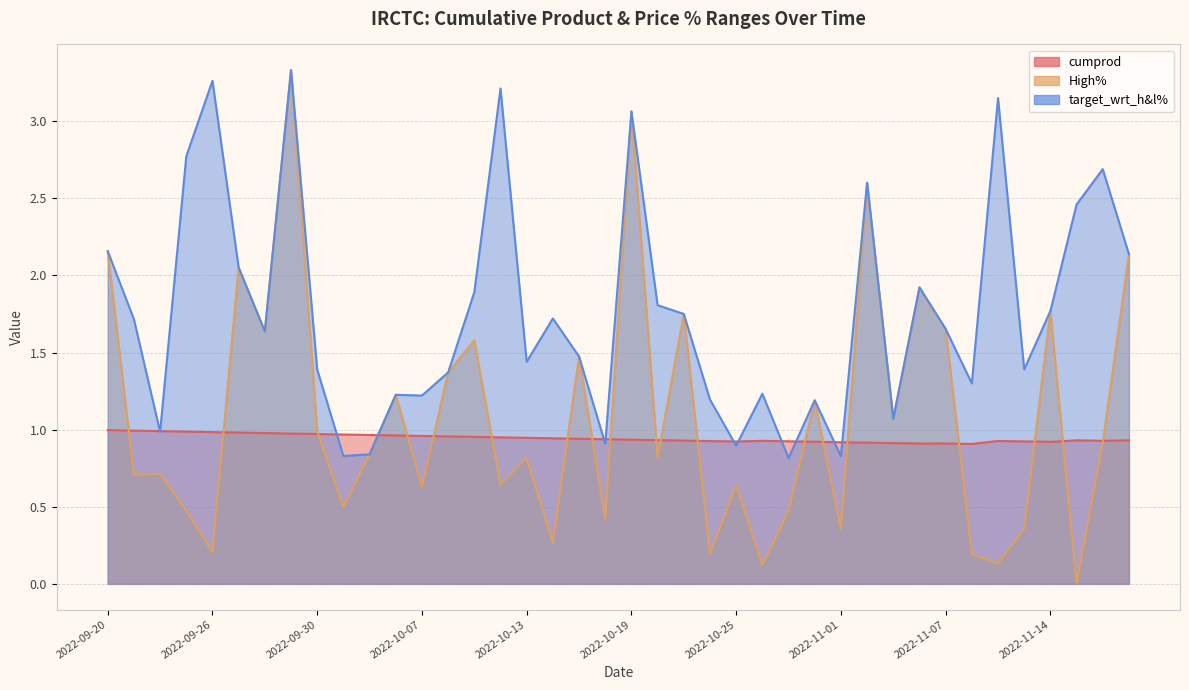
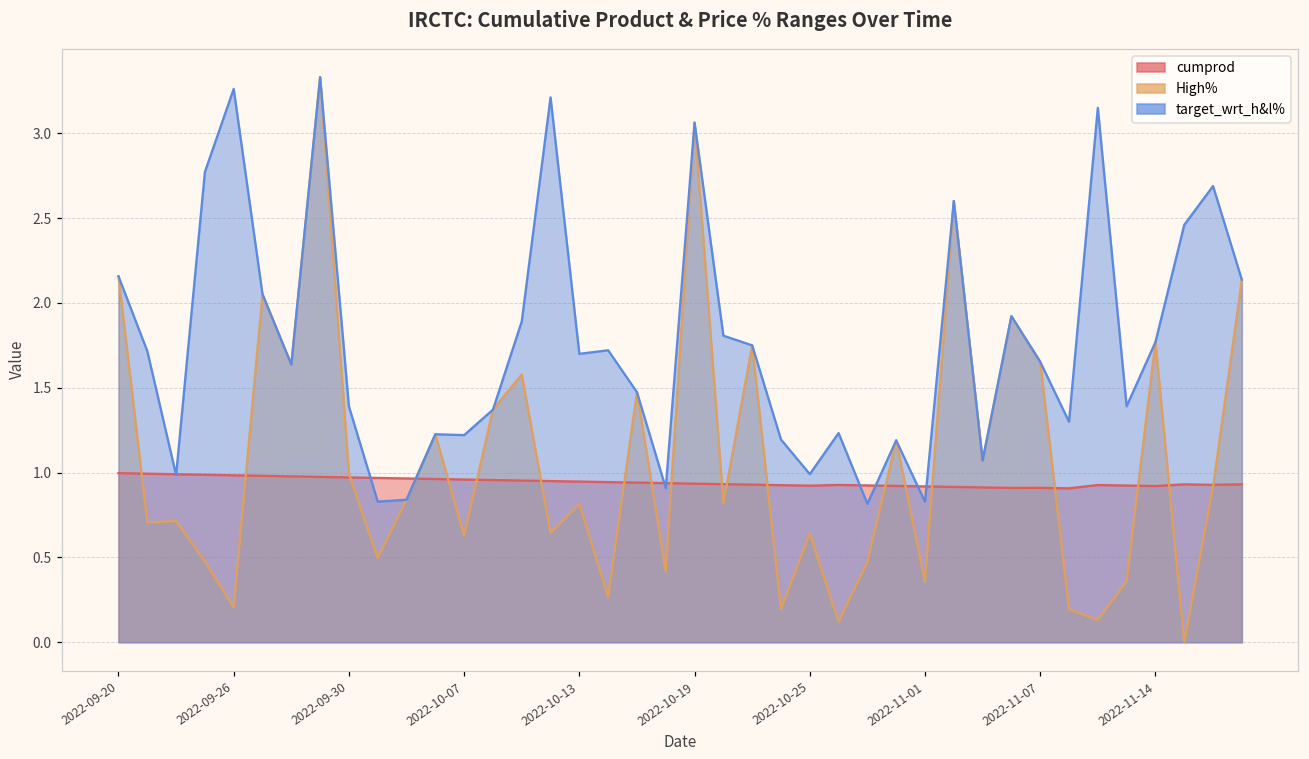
target_wrt_h&l%, 2022-10-13: 1.44 -> 1.70
target_wrt_h&l%, 2022-10-25: 0.90 -> 0.99
